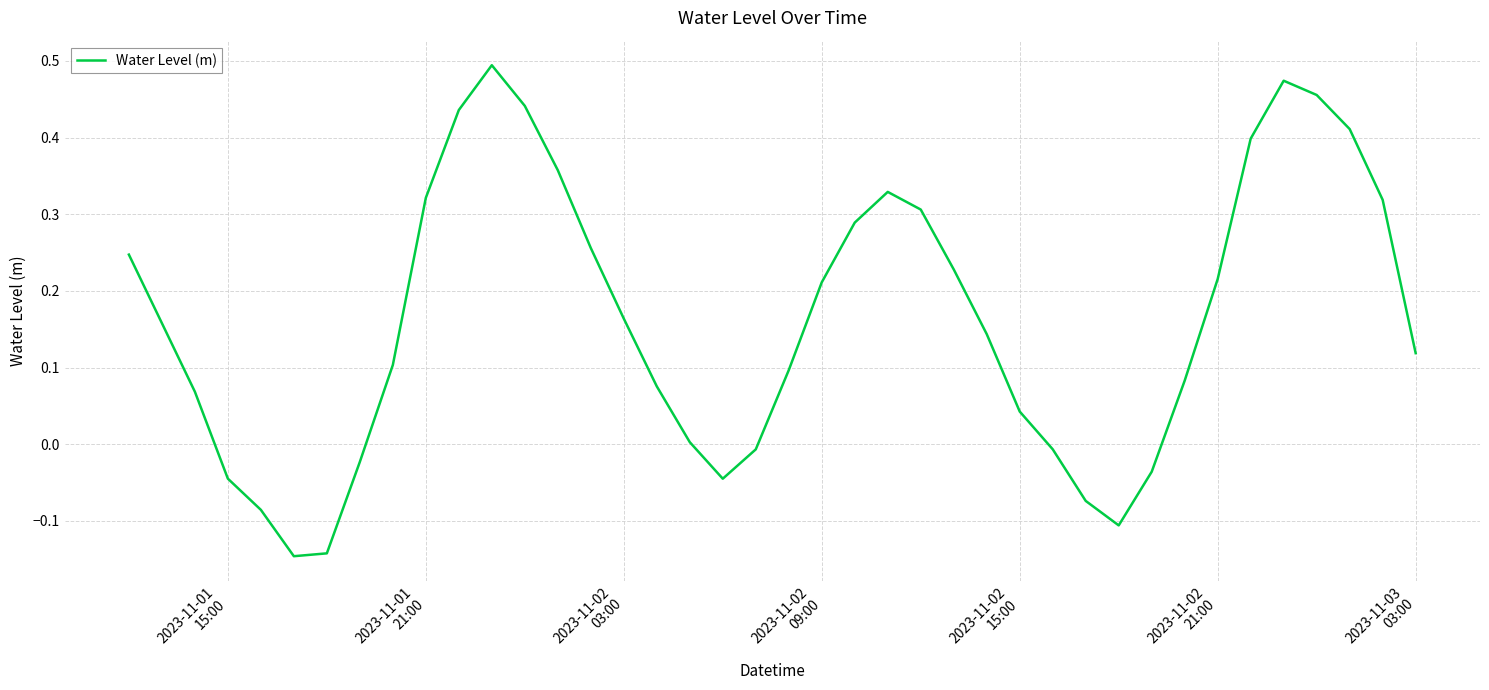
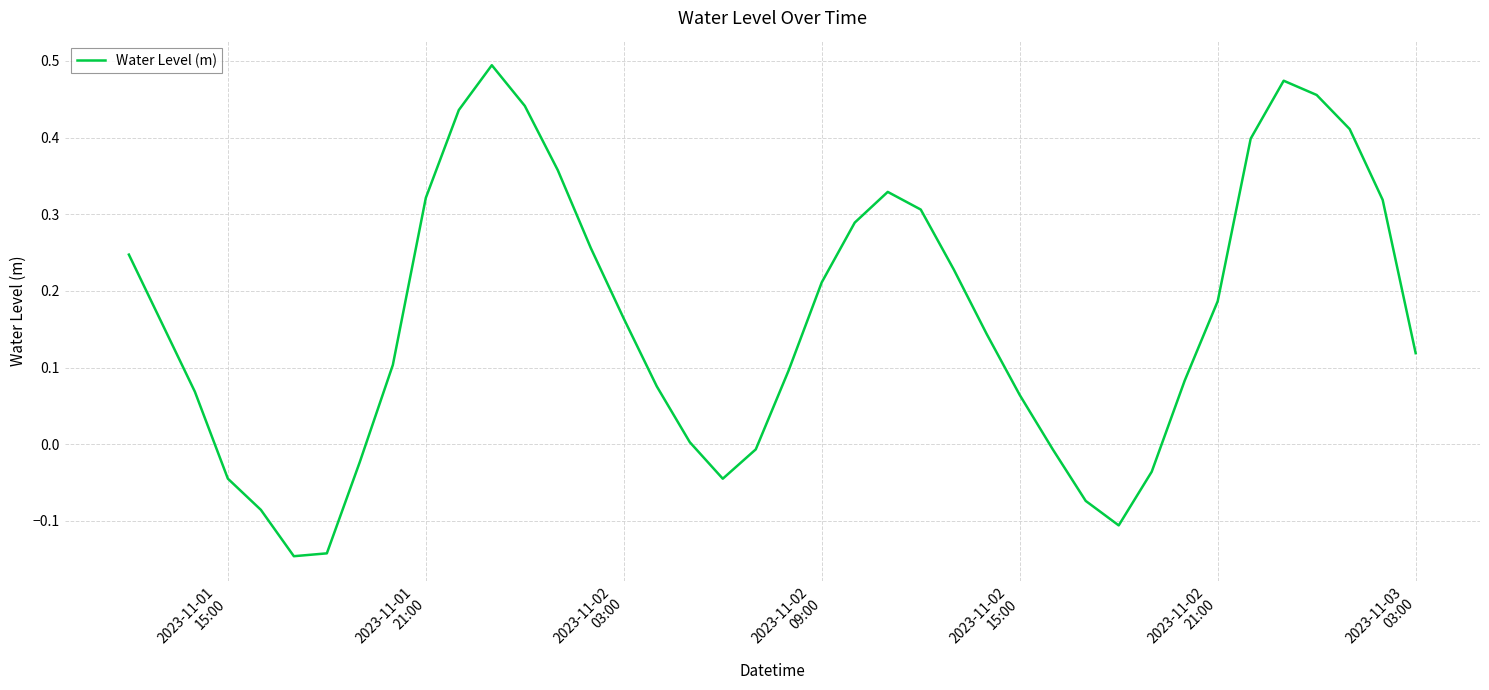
2023-11-02 15:00: 0.04 -> 0.06
2023-11-02 21:00: 0.22 -> 0.19
